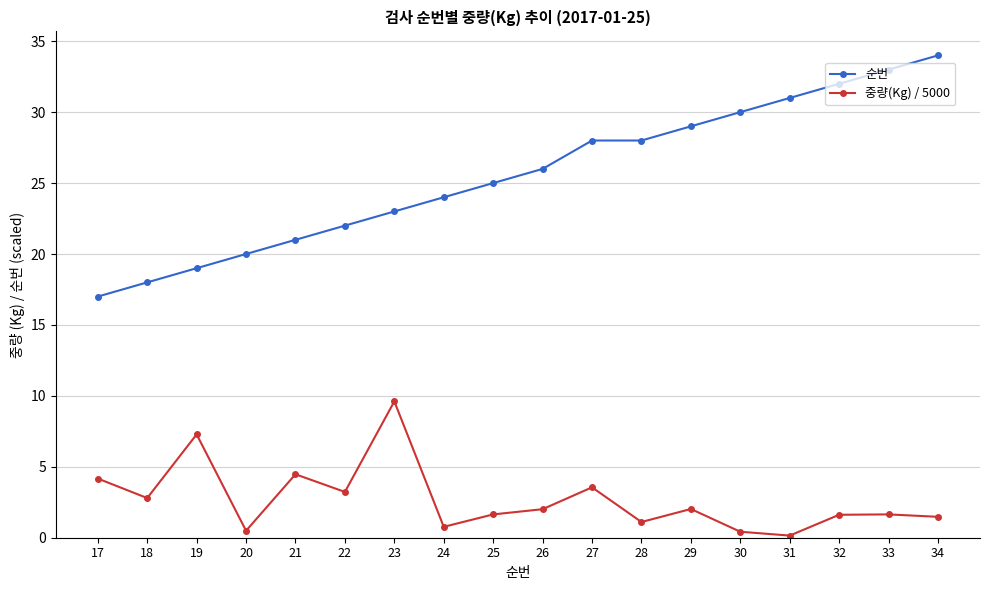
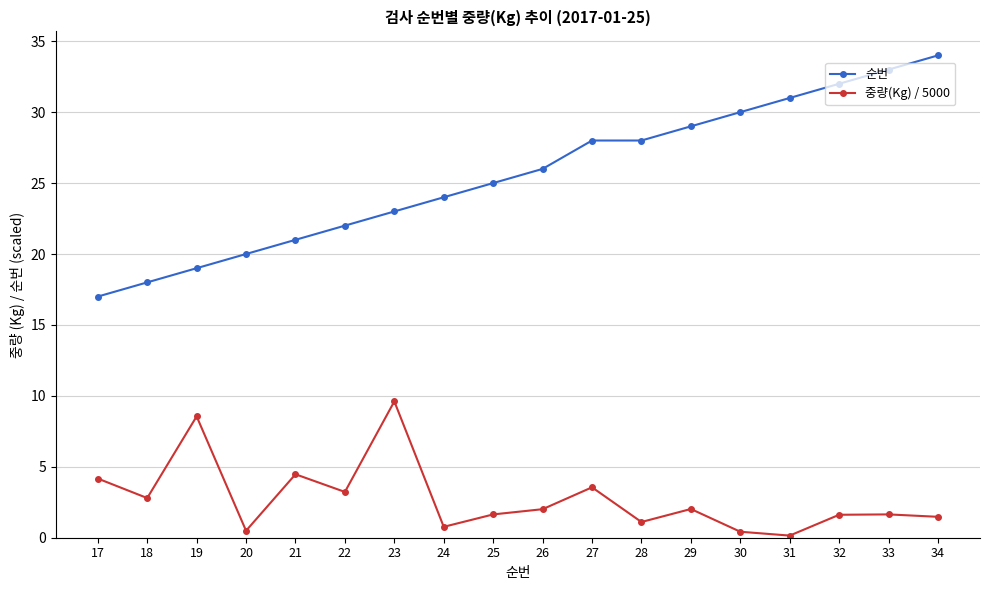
중량(Kg) / 5000, 19: 7.3 -> 8.6
